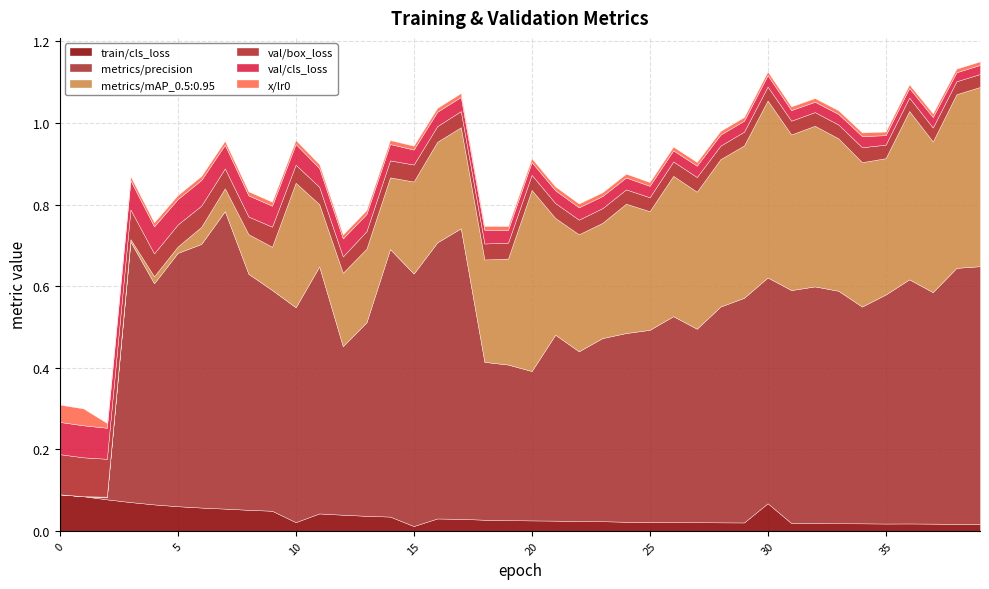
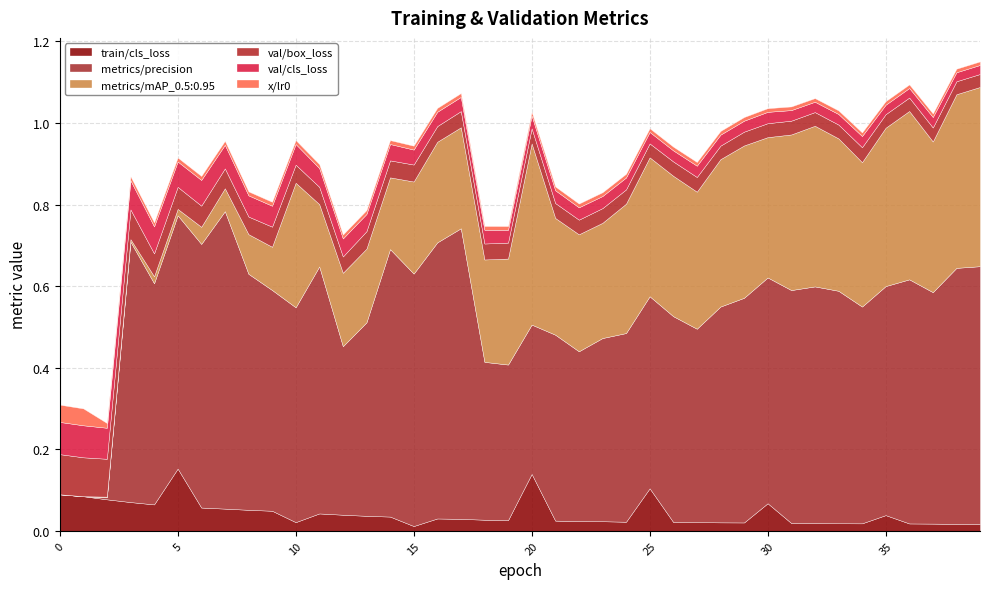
train/cls_loss, 5: 0.06 -> 0.15
train/cls_loss, 20: 0.03 -> 0.14
train/cls_loss, 25: 0.02 -> 0.10
metrics/mAP_0.5:0.95, 25: 0.29 -> 0.34
metrics/mAP_0.5:0.95, 30: 0.43 -> 0.34
train/cls_loss, 35: 0.02 -> 0.04
metrics/mAP_0.5:0.95, 35: 0.33 -> 0.39
